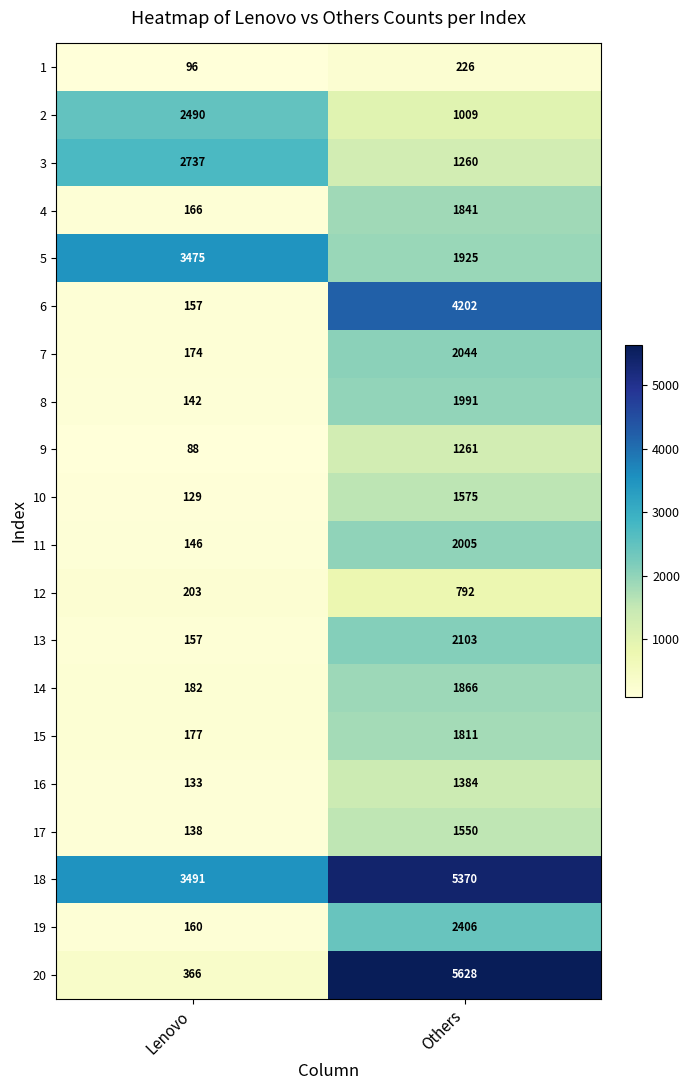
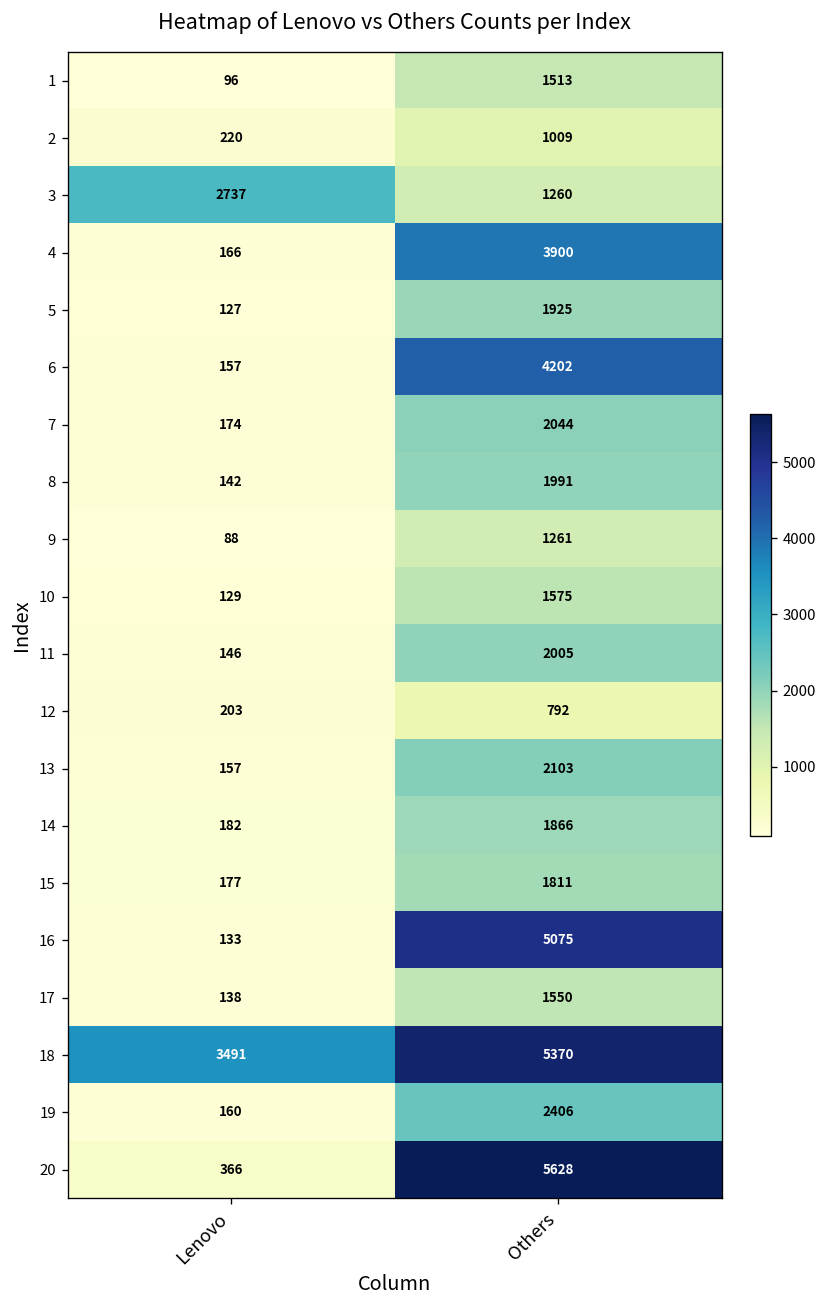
1, Others: 226 -> 1513
2, Lenovo: 2490 -> 220
4, Others: 1841 -> 3900
5, Lenovo: 3475 -> 127
16, Others: 1384 -> 5075
